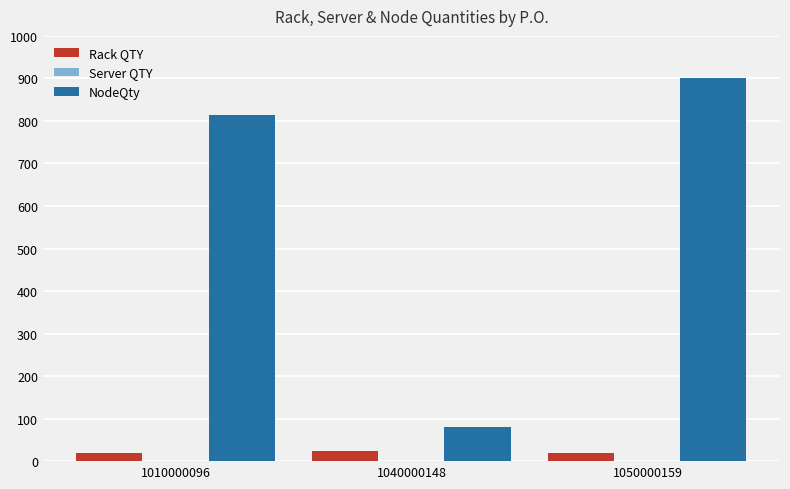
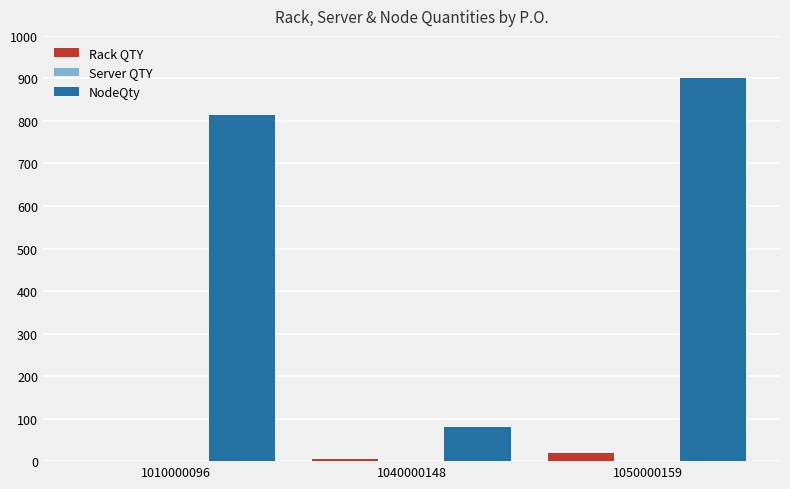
Rack QTY, 1010000096: 20 -> 0
Rack QTY, 1040000148: 30 -> 0
